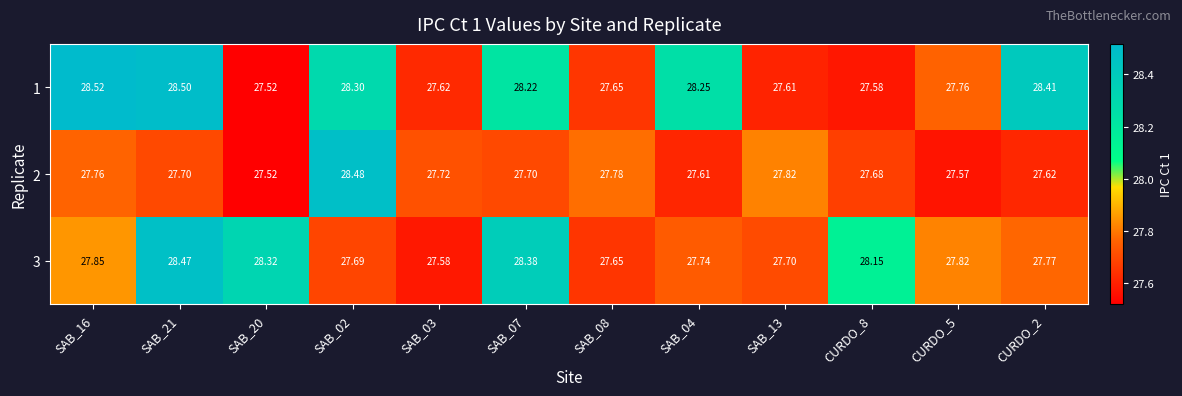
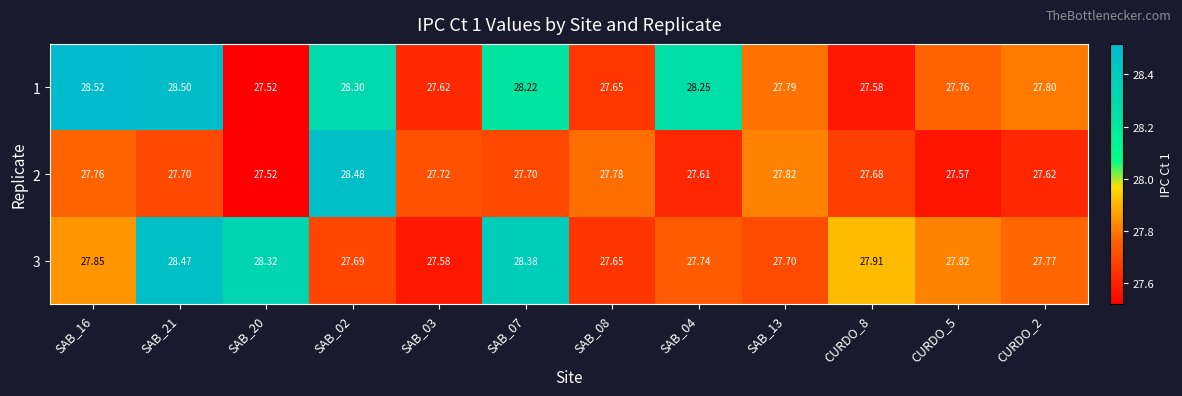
1, SAB_13: 27.61 -> 27.79
1, CURDO_2: 28.41 -> 27.80
3, CURDO_8: 28.15 -> 27.91
